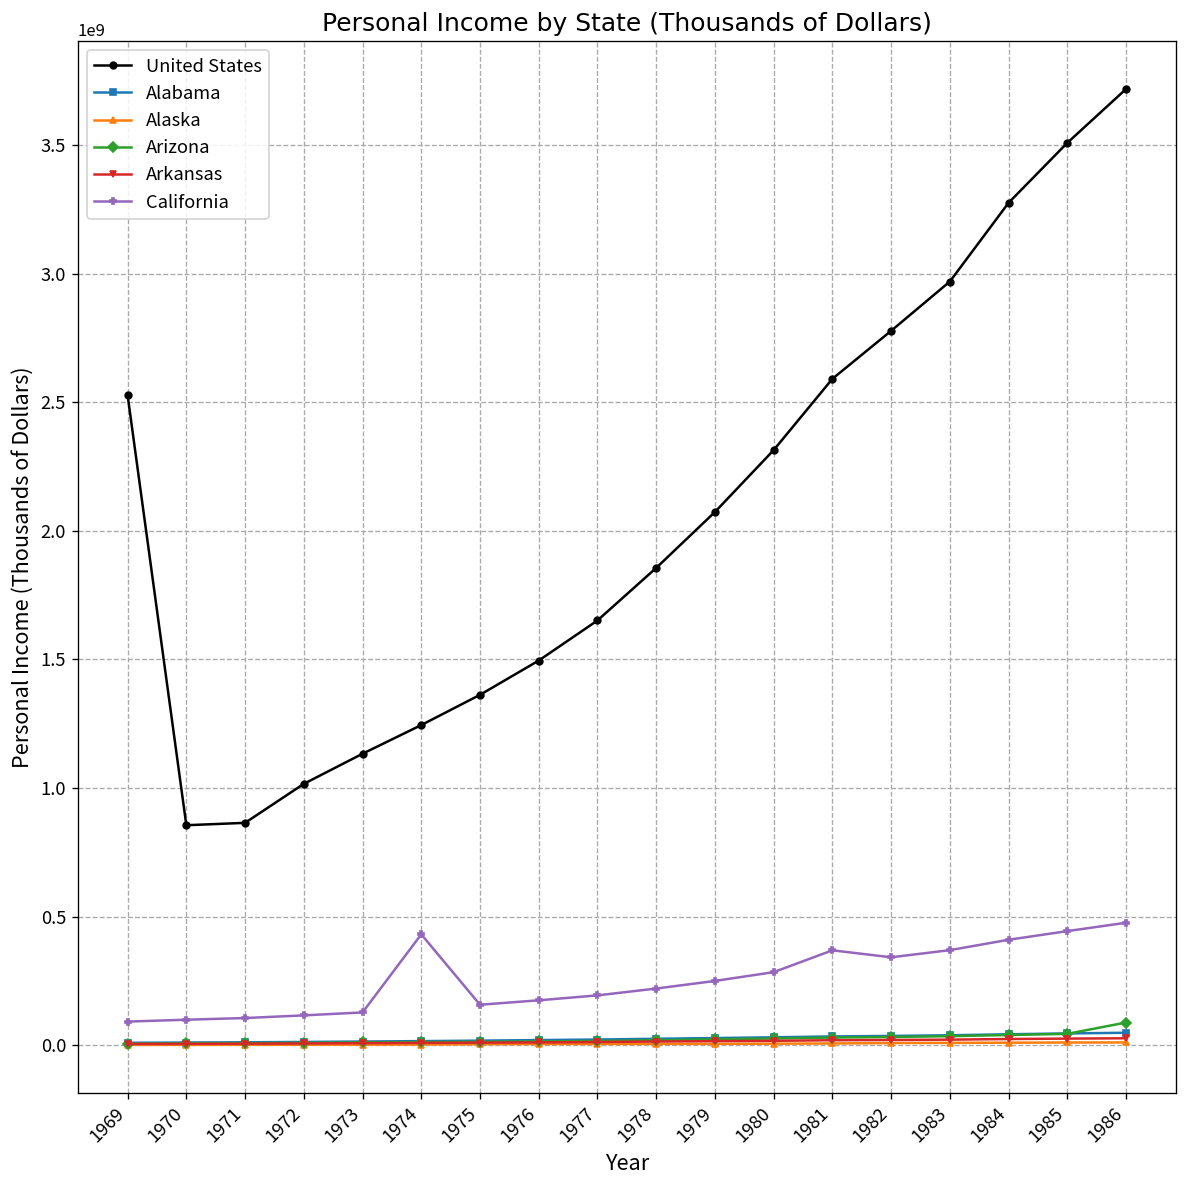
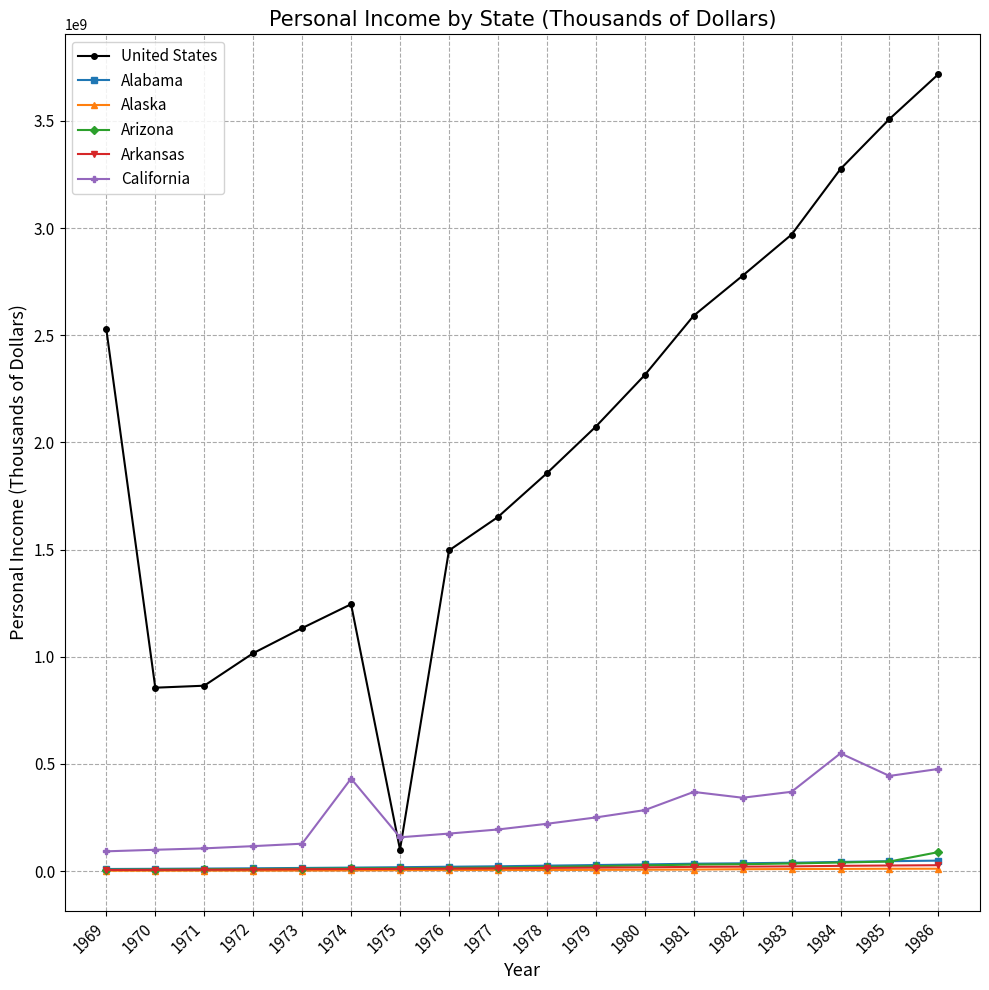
United States, 1975: 1360000000 -> 100000000
California, 1984: 410000000 -> 550000000
